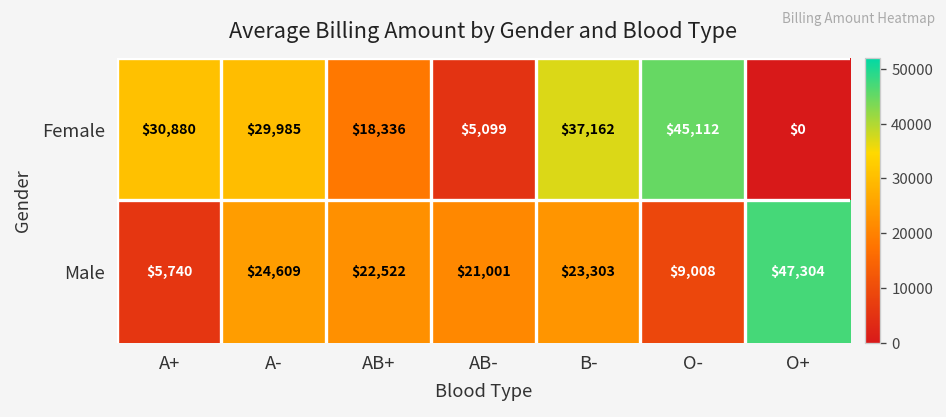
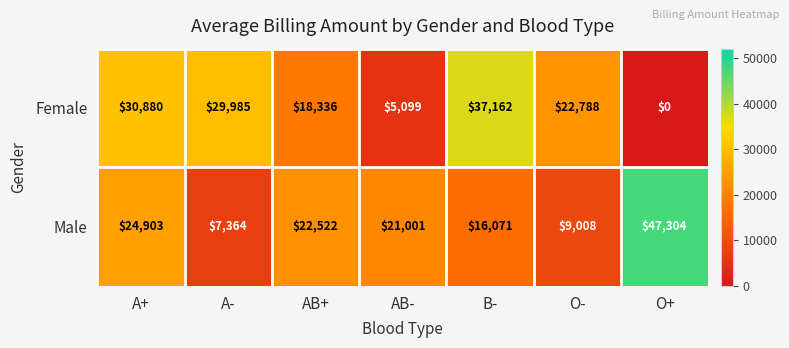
Female, O-: $45,112 -> $22,788
Male, A+: $5,740 -> $24,903
Male, A-: $24,609 -> $7,364
Male, B-: $23,303 -> $16,071
